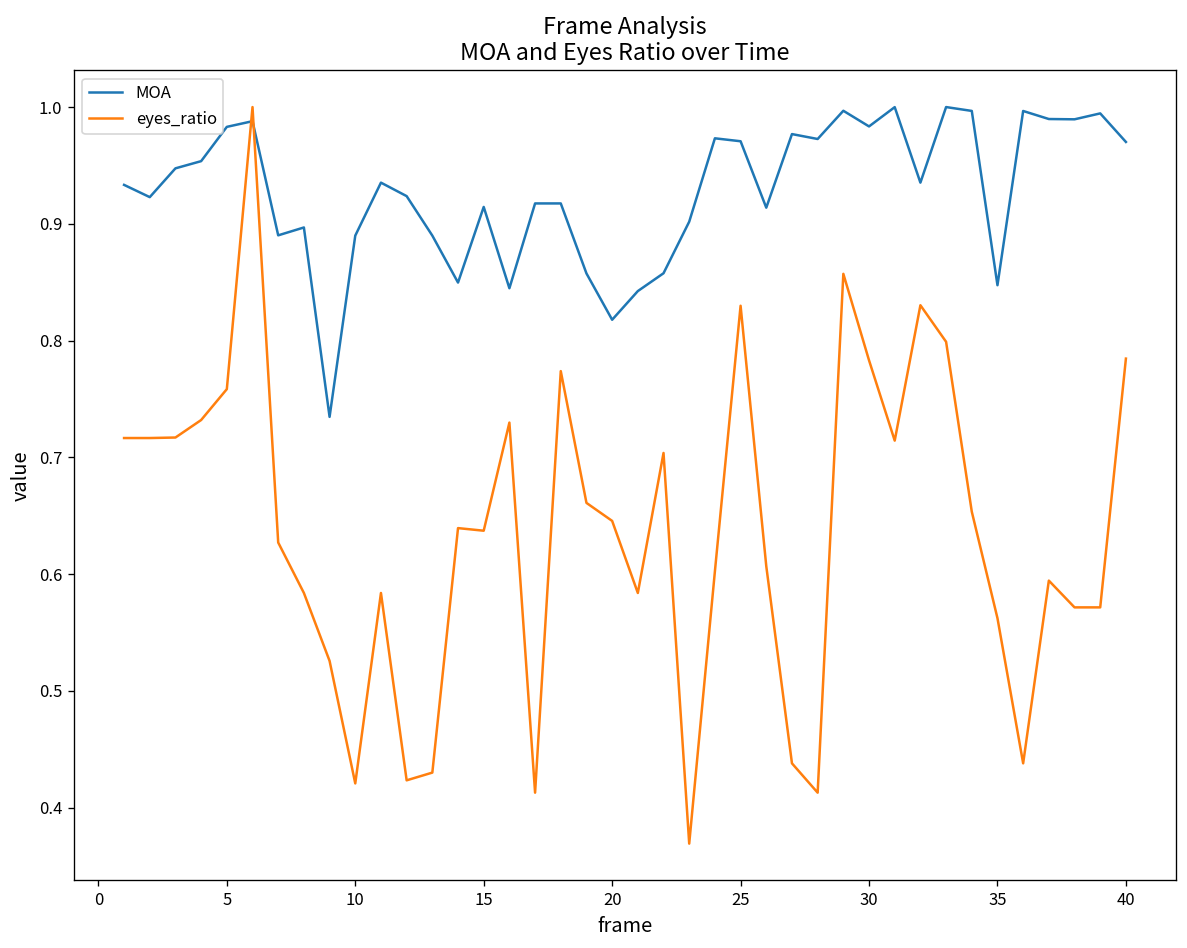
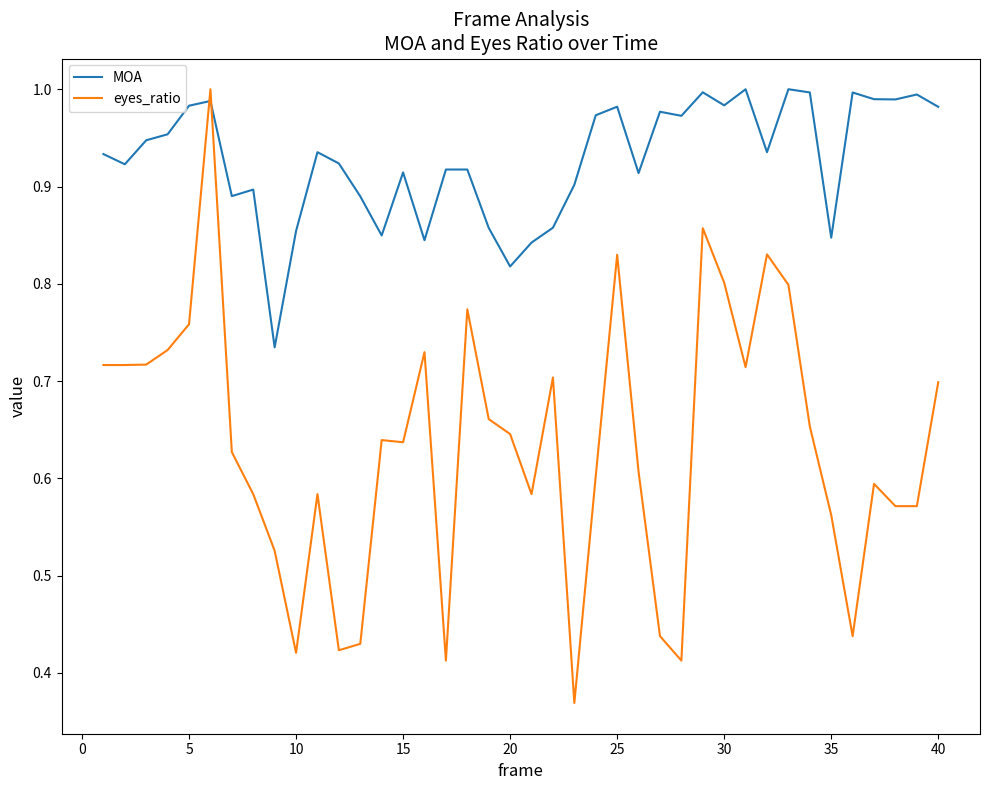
MOA, 10: 0.89 -> 0.85
MOA, 25: 0.97 -> 0.98
eyes_ratio, 30: 0.78 -> 0.80
MOA, 40: 0.97 -> 0.98
eyes_ratio, 40: 0.78 -> 0.70
